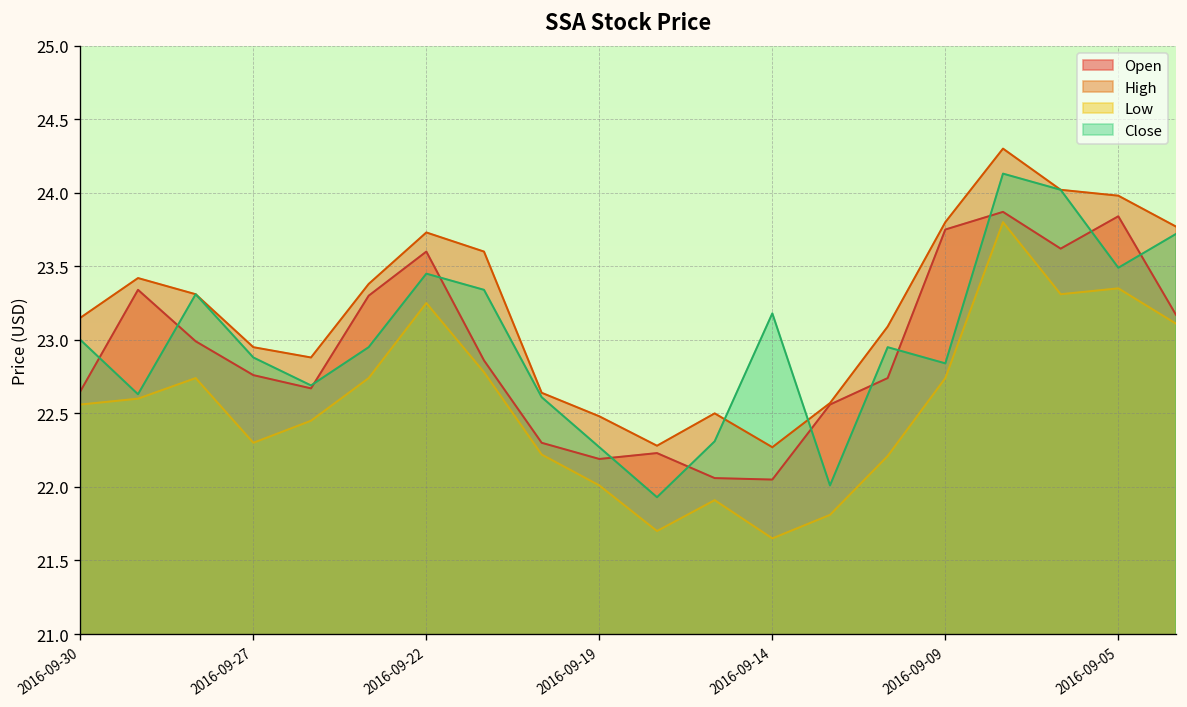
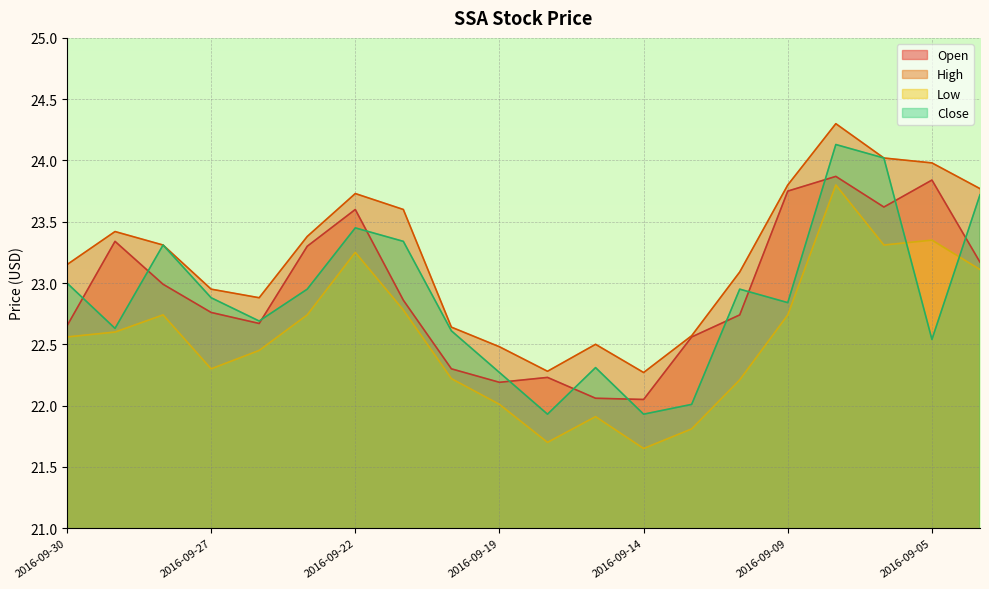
Close, 2016-09-14: 23.18 -> 21.93
Close, 2016-09-05: 23.49 -> 22.54
